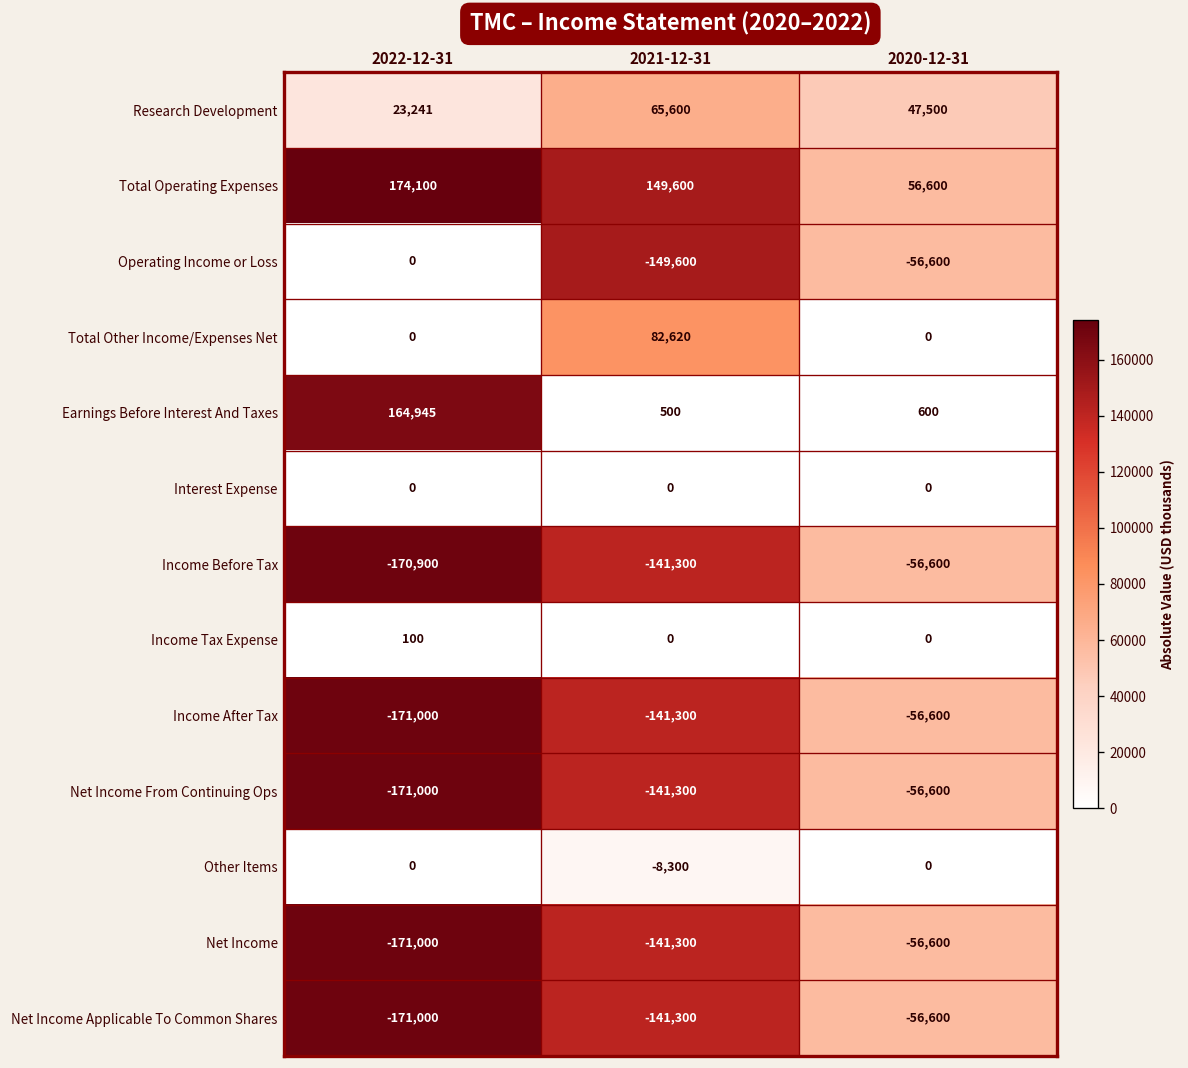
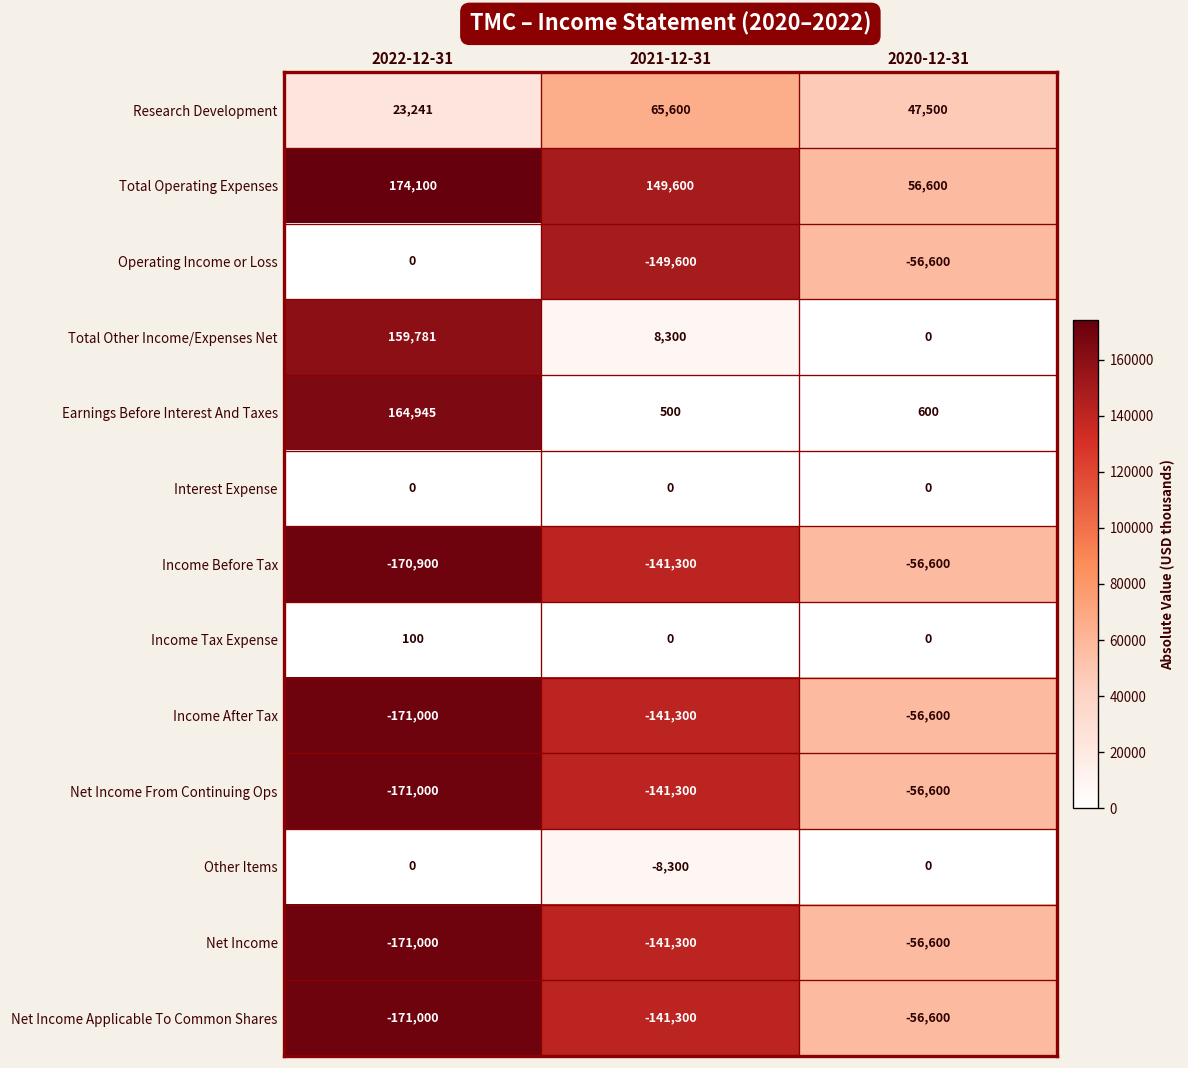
Total Other Income/Expenses Net, 2022-12-31: 0 -> 159,781
Total Other Income/Expenses Net, 2021-12-31: 82,620 -> 8,300
